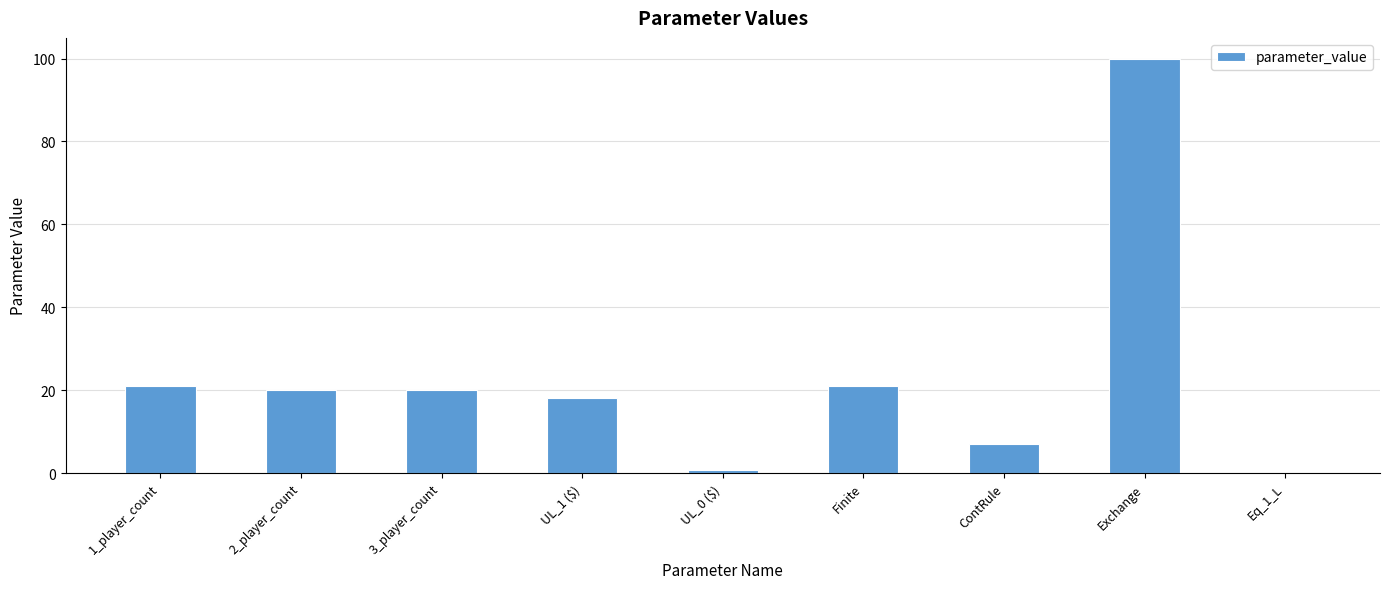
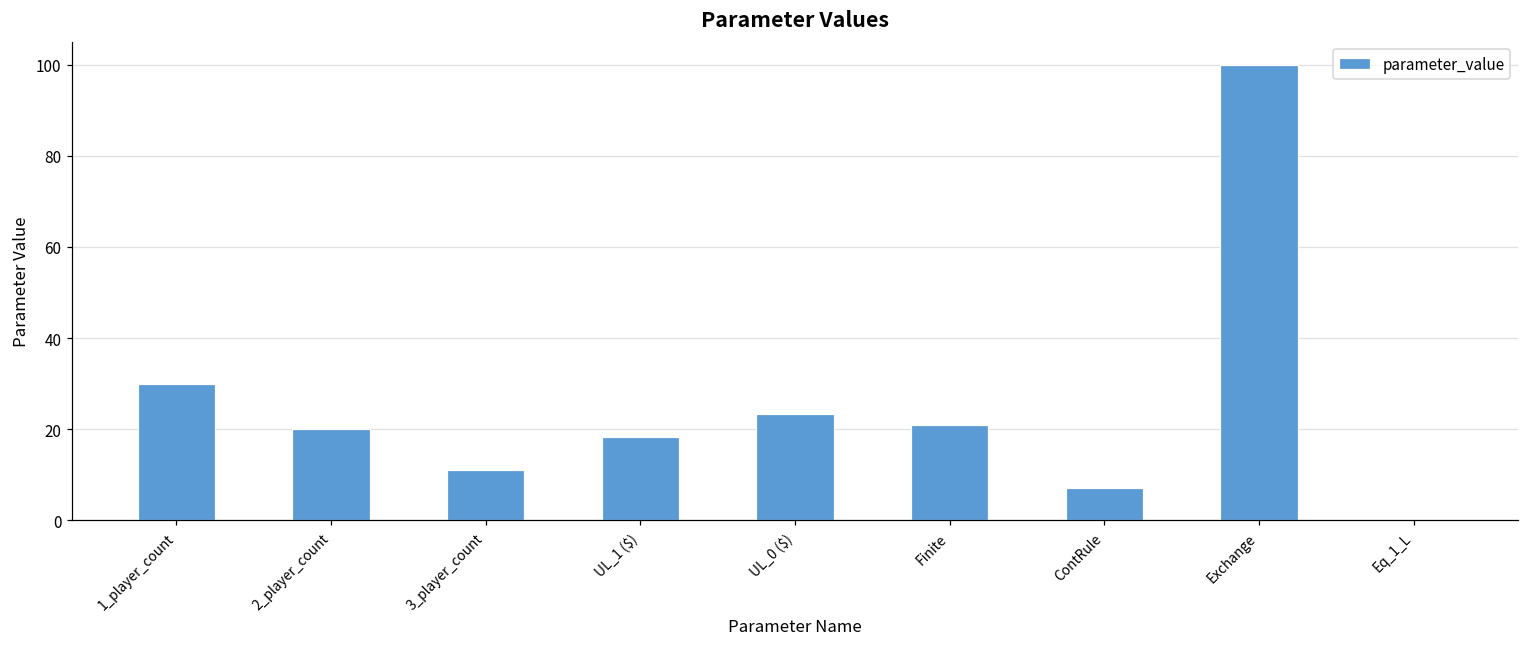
1_player_count: 21 -> 30
3_player_count: 20 -> 11
UL_0 ($): 1 -> 23
